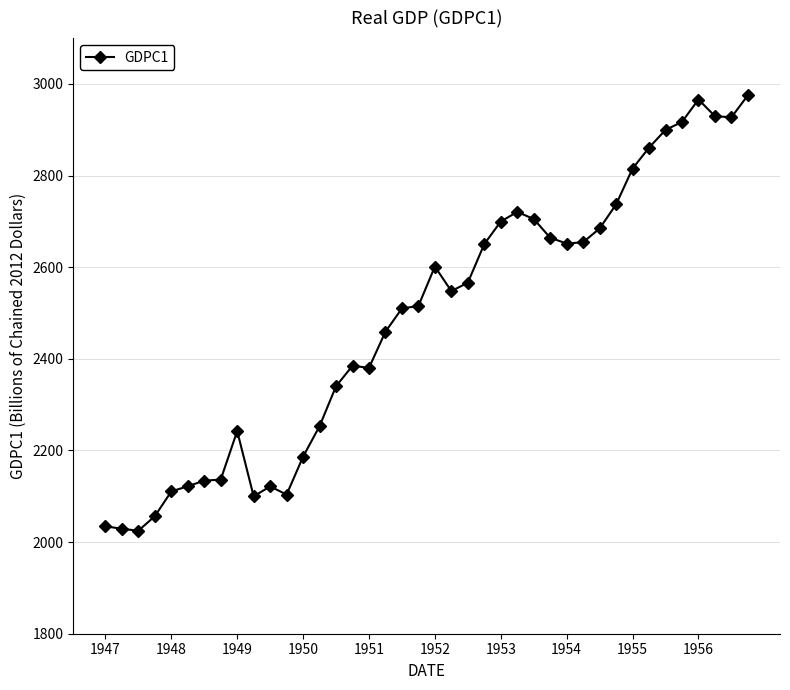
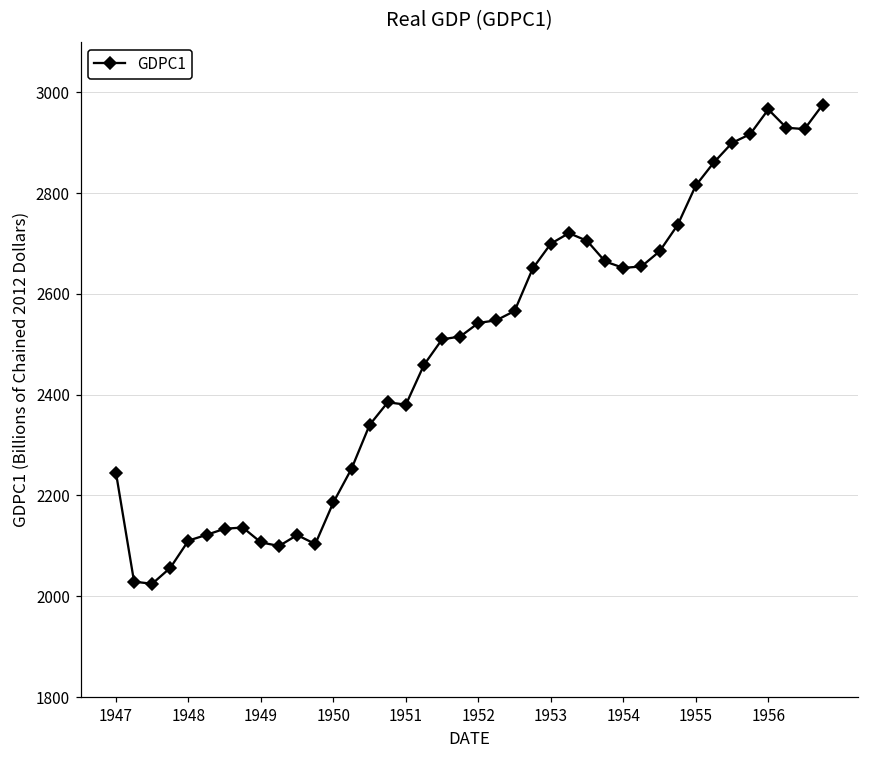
1947: 2030 -> 2250
1949: 2240 -> 2110
1952: 2600 -> 2540
